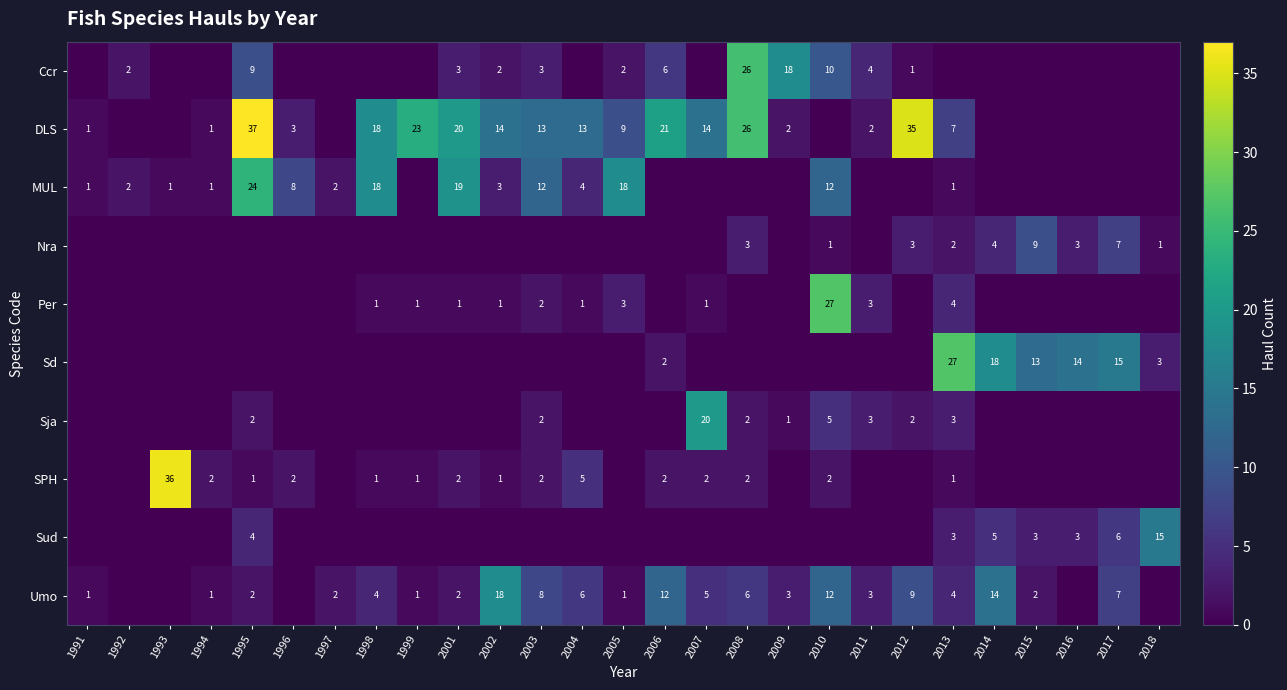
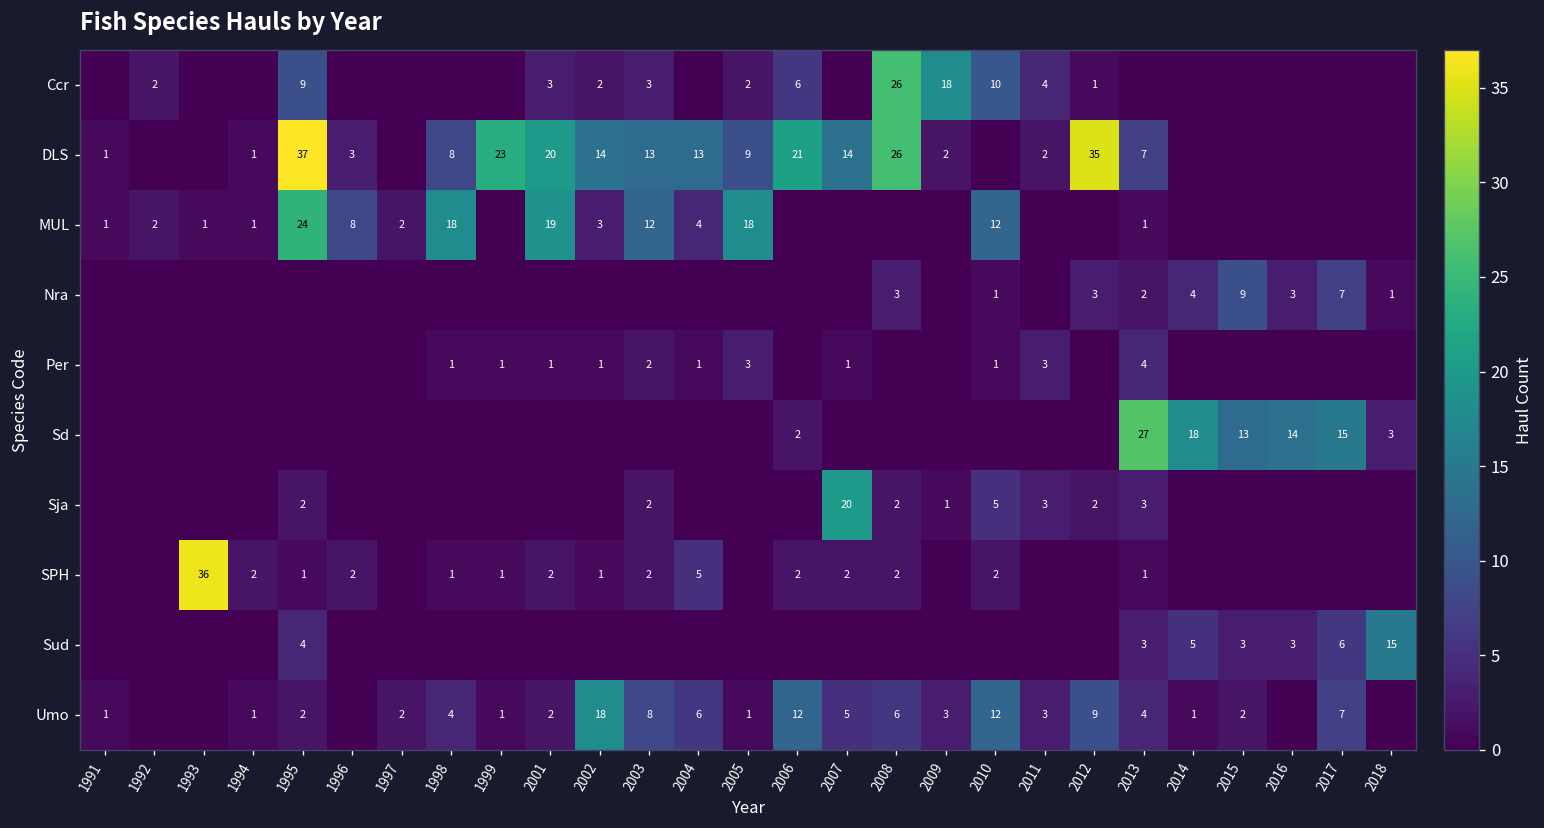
DLS, 1998: 18 -> 8
Per, 2010: 27 -> 1
Umo, 2014: 14 -> 1
